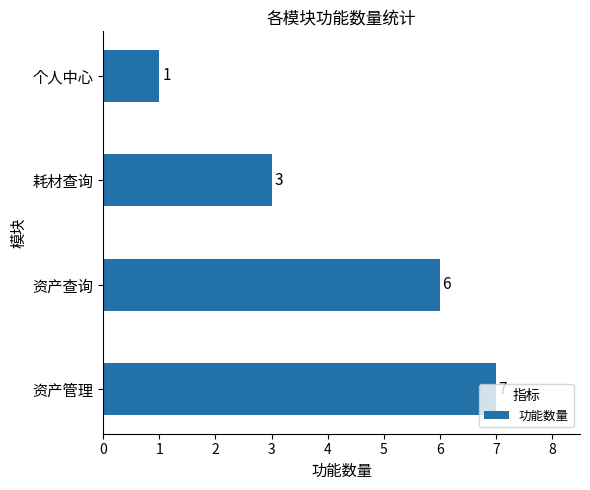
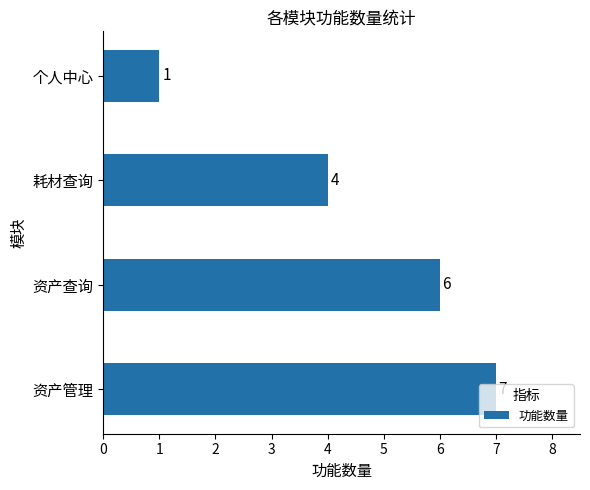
耗材查询: 3 -> 4
